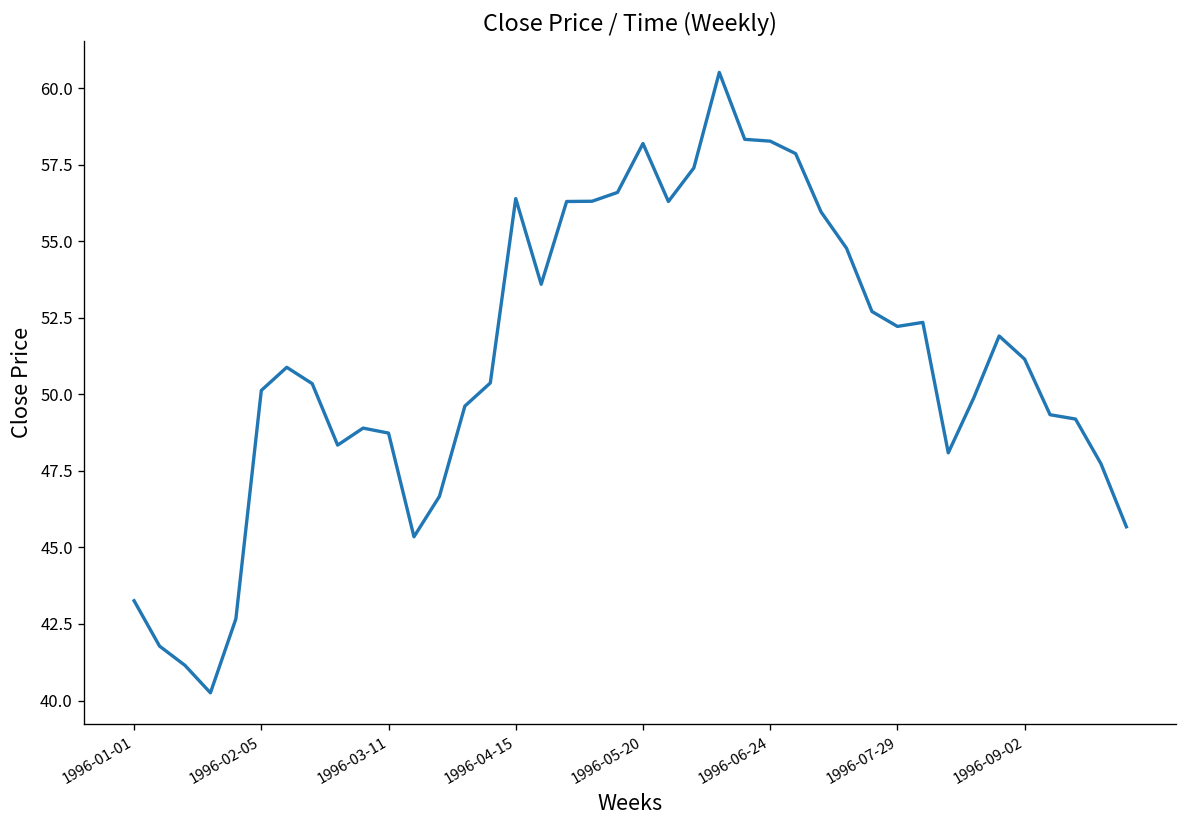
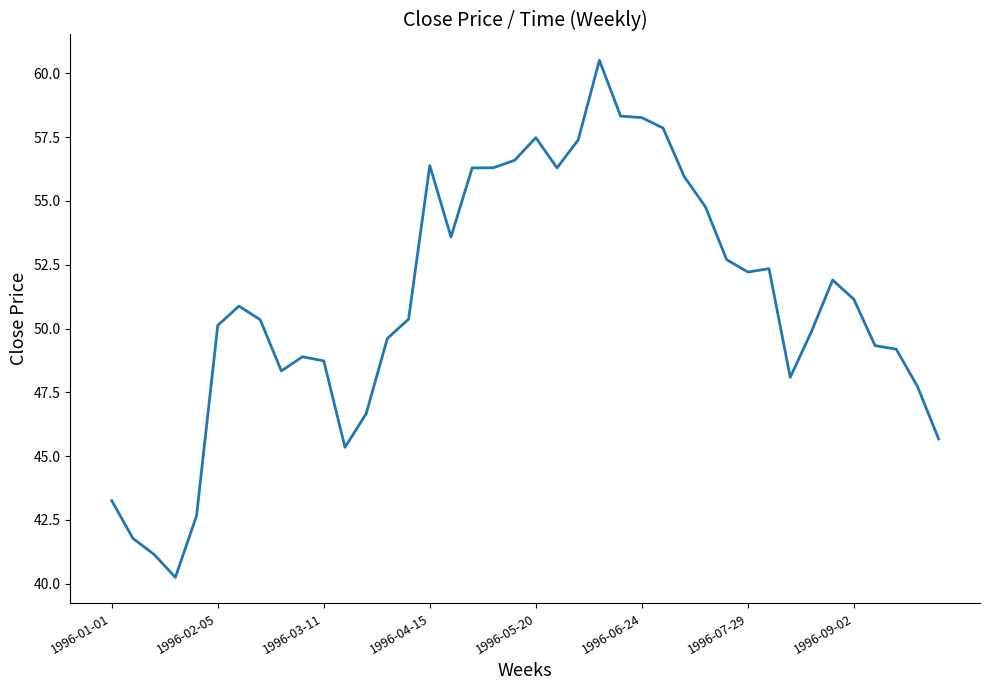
1996-05-20: 58.2 -> 57.5
